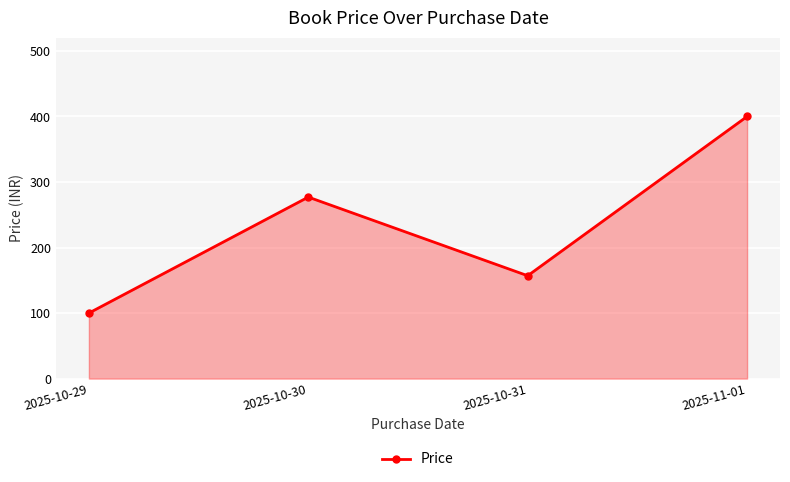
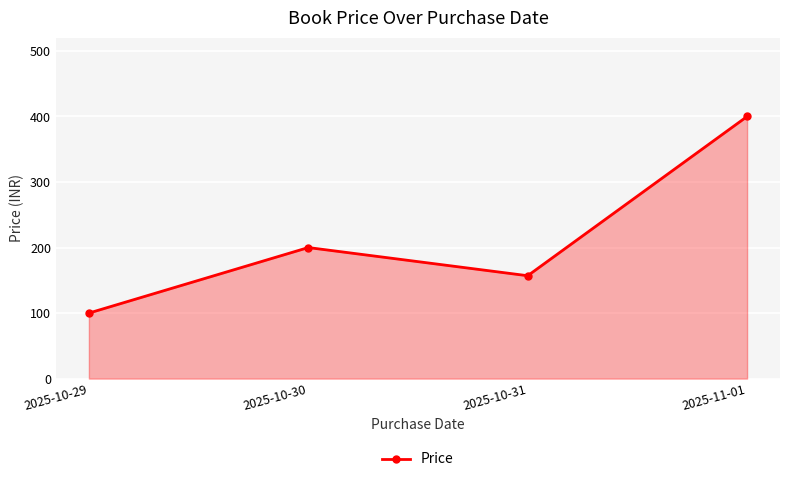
2025-10-30: 280 -> 200
